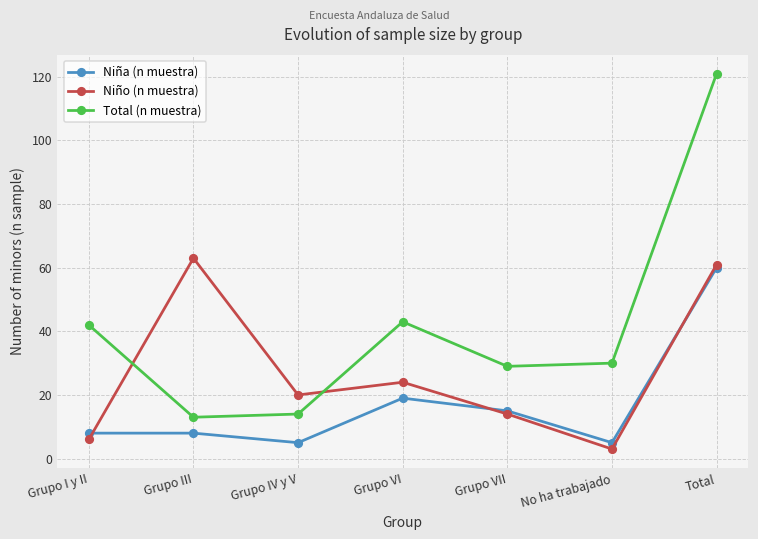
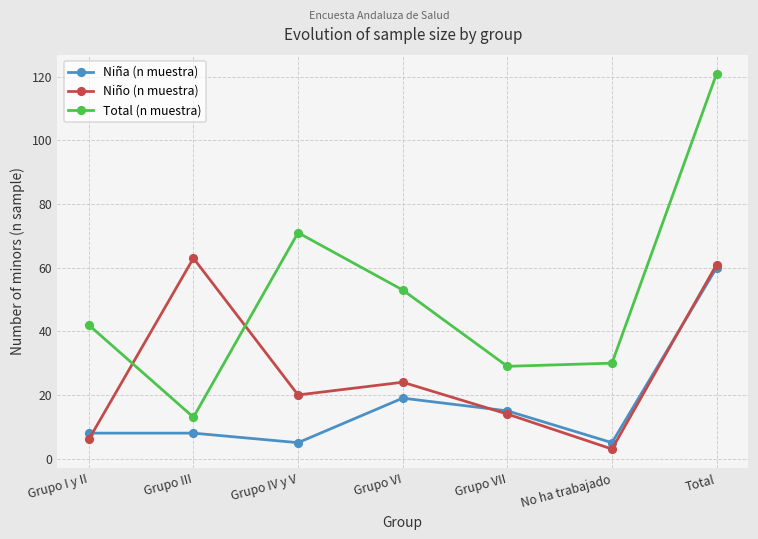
Total (n muestra), Grupo IV y V: 14 -> 71
Total (n muestra), Grupo VI: 43 -> 53
